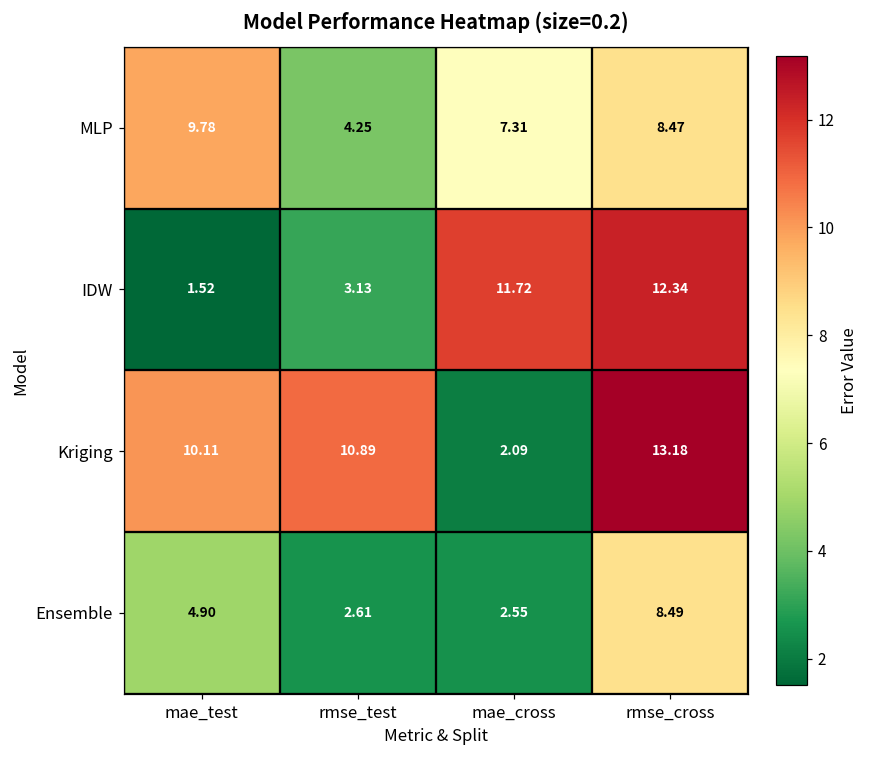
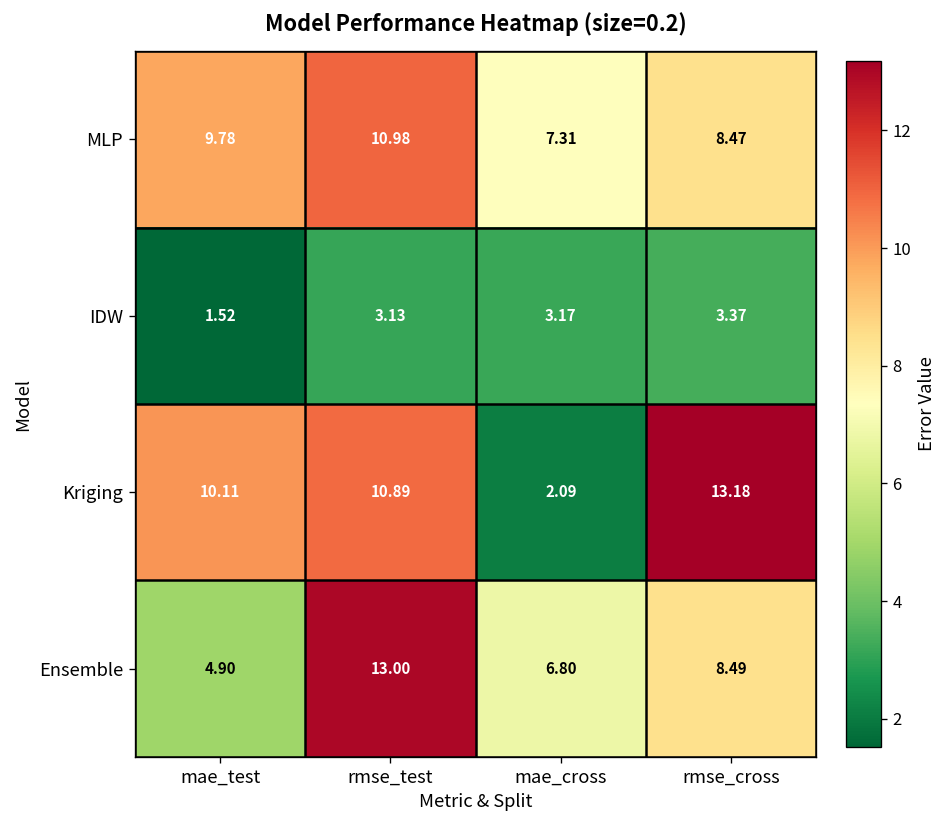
MLP, rmse_test: 4.25 -> 10.98
IDW, mae_cross: 11.72 -> 3.17
IDW, rmse_cross: 12.34 -> 3.37
Ensemble, rmse_test: 2.61 -> 13.00
Ensemble, mae_cross: 2.55 -> 6.80
